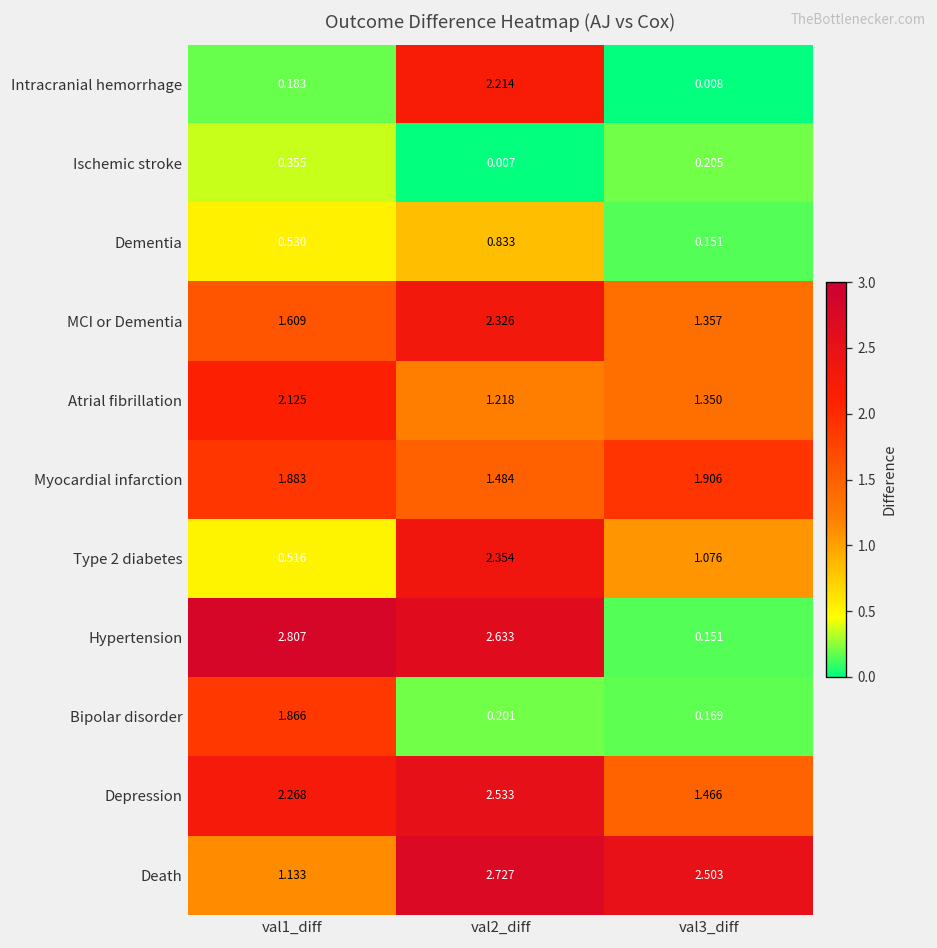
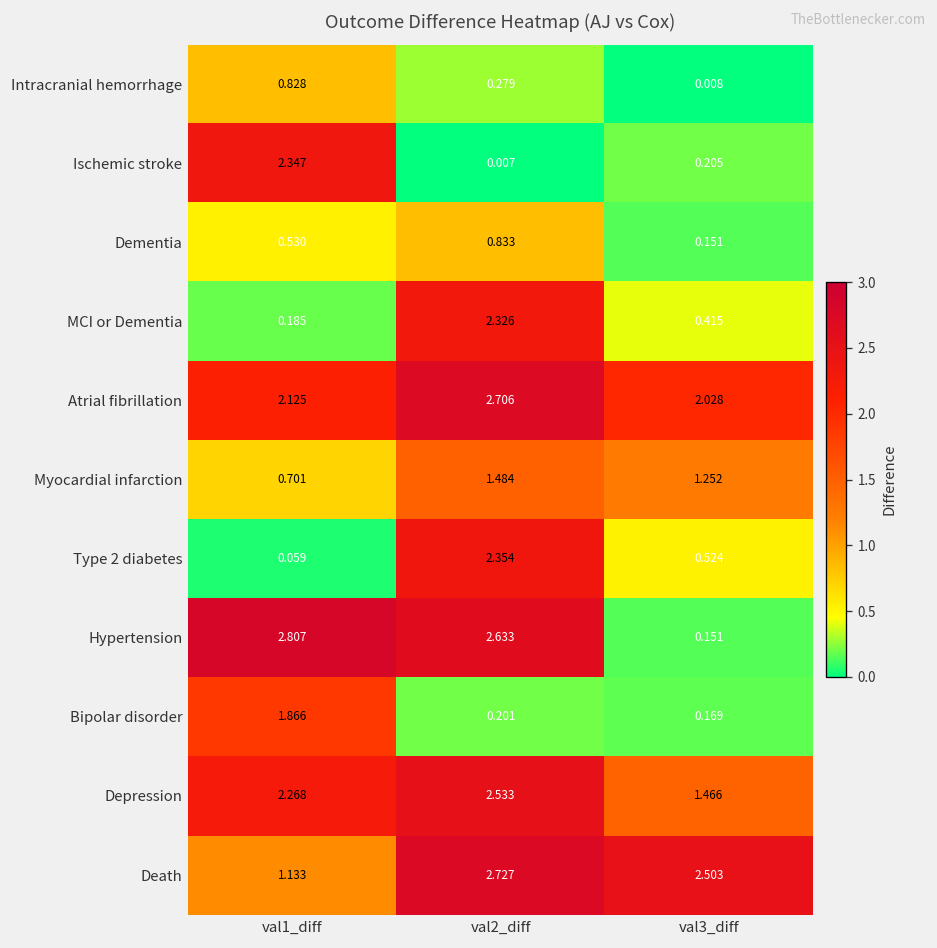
Intracranial hemorrhage, val1_diff: 0.183 -> 0.828
Intracranial hemorrhage, val2_diff: 2.214 -> 0.279
Ischemic stroke, val1_diff: 0.355 -> 2.347
MCI or Dementia, val1_diff: 1.609 -> 0.185
MCI or Dementia, val3_diff: 1.357 -> 0.415
Atrial fibrillation, val2_diff: 1.218 -> 2.706
Atrial fibrillation, val3_diff: 1.350 -> 2.028
Myocardial infarction, val1_diff: 1.883 -> 0.701
Myocardial infarction, val3_diff: 1.906 -> 1.252
Type 2 diabetes, val1_diff: 0.516 -> 0.059
Type 2 diabetes, val3_diff: 1.076 -> 0.524
